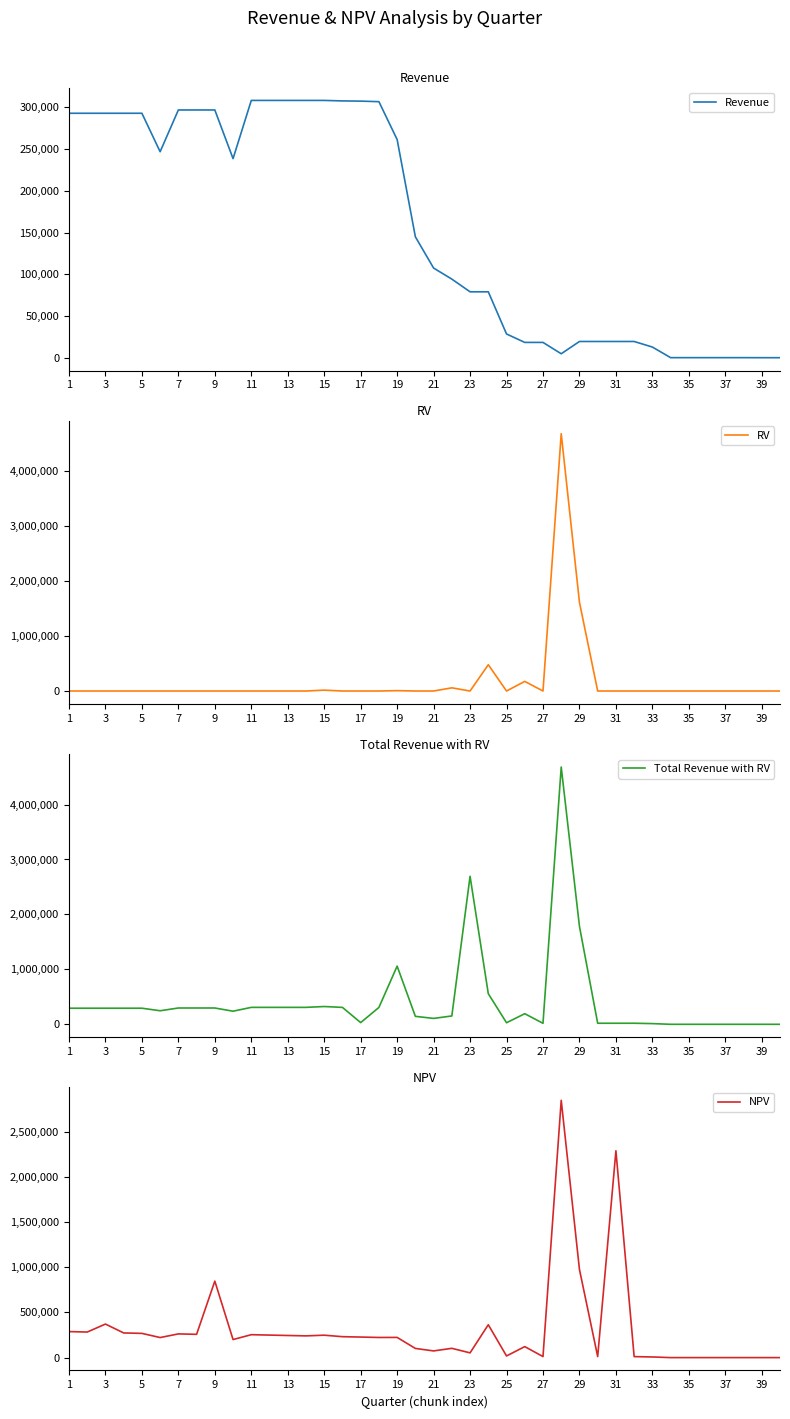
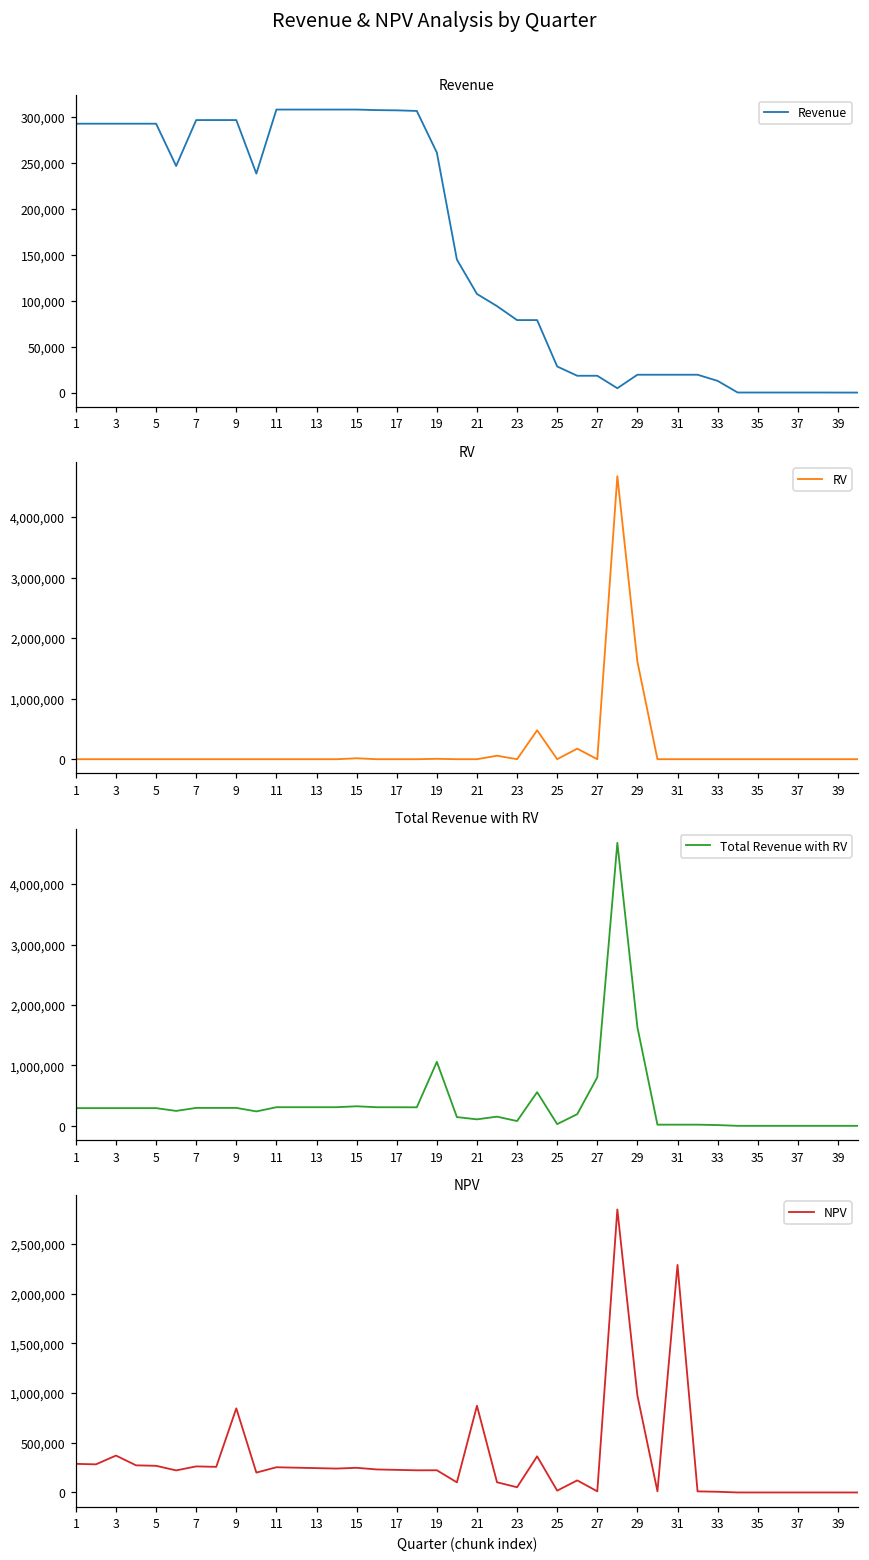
Total Revenue with RV, 17: 0 -> 300,000
Total Revenue with RV, 23: 2,700,000 -> 100,000
Total Revenue with RV, 27: 0 -> 800,000
Total Revenue with RV, 29: 1,800,000 -> 1,600,000
NPV, 21: 100,000 -> 900,000
